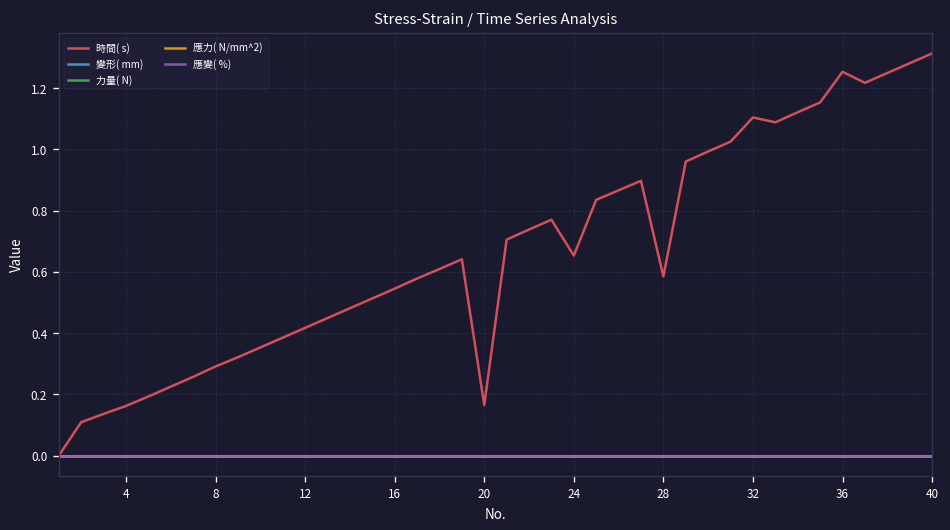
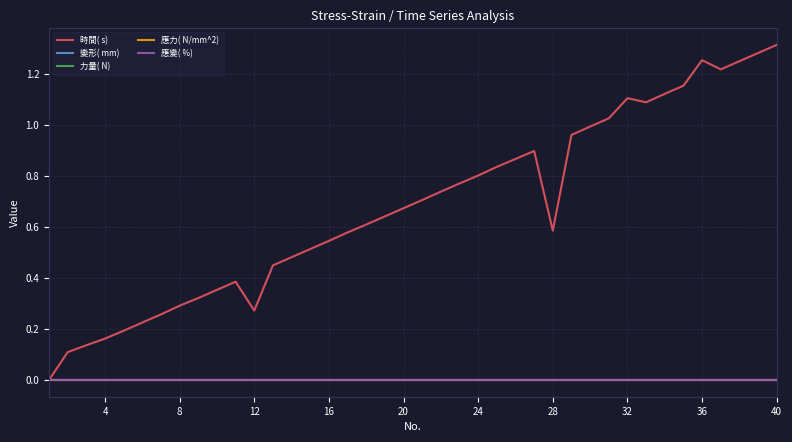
時間( s), 12: 0.42 -> 0.27
時間( s), 20: 0.17 -> 0.67
時間( s), 24: 0.65 -> 0.80
